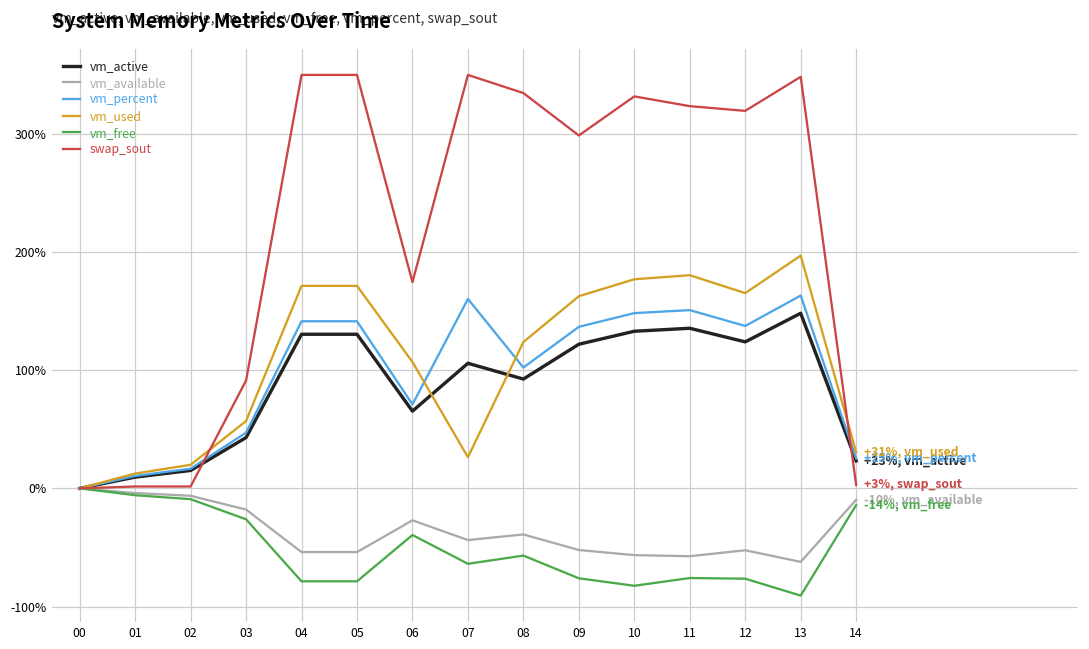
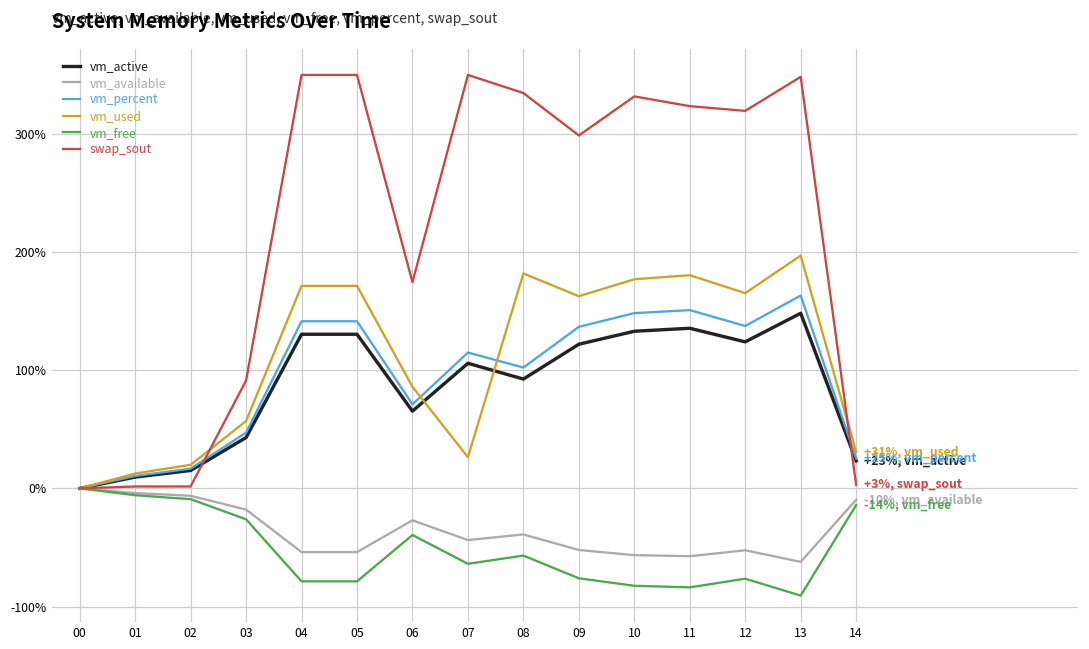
vm_used, 06: 107% -> 86%
vm_percent, 07: 160% -> 115%
vm_used, 08: 124% -> 182%
vm_free, 11: -76% -> -84%
